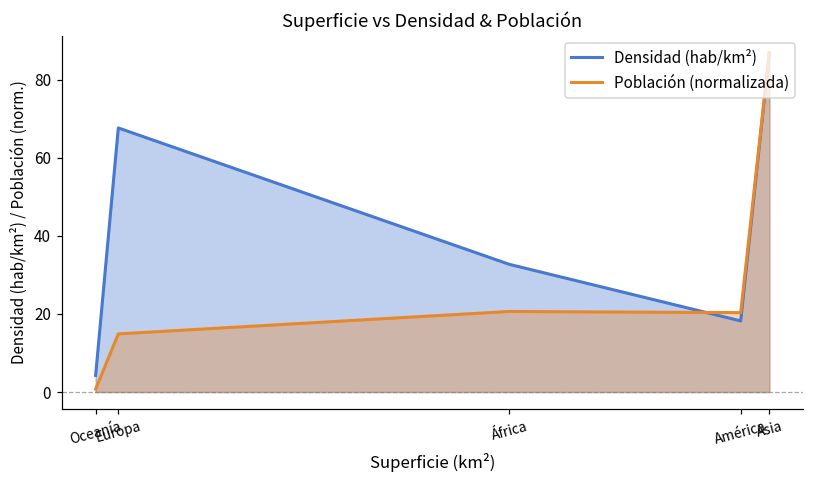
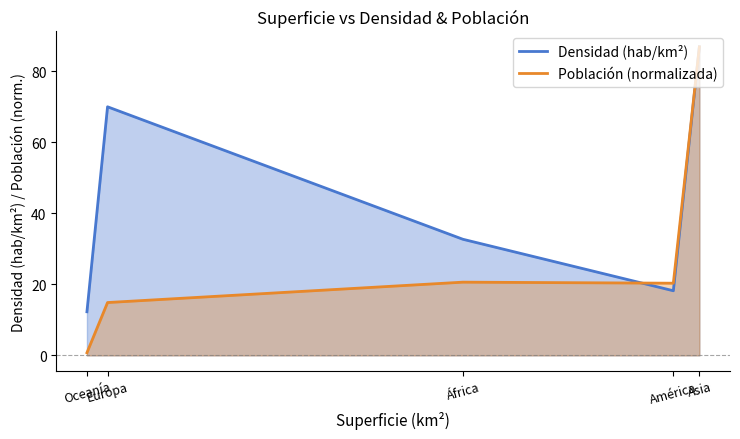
Densidad (hab/km²), Oceanía: 4 -> 12
Densidad (hab/km²), Europa: 68 -> 70
